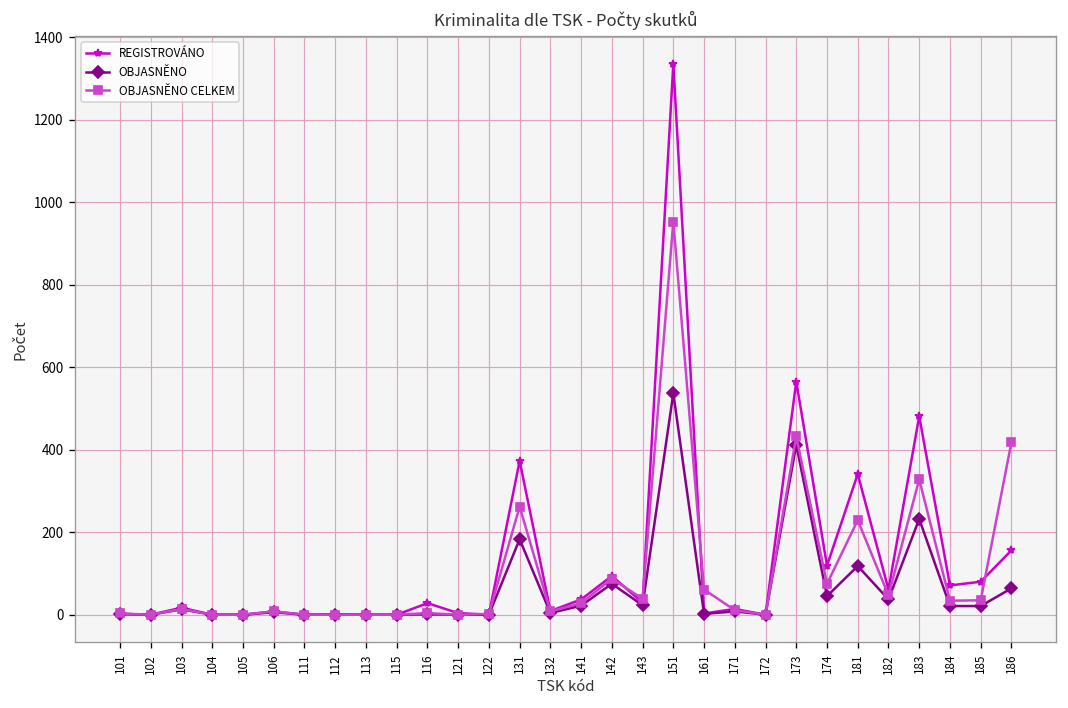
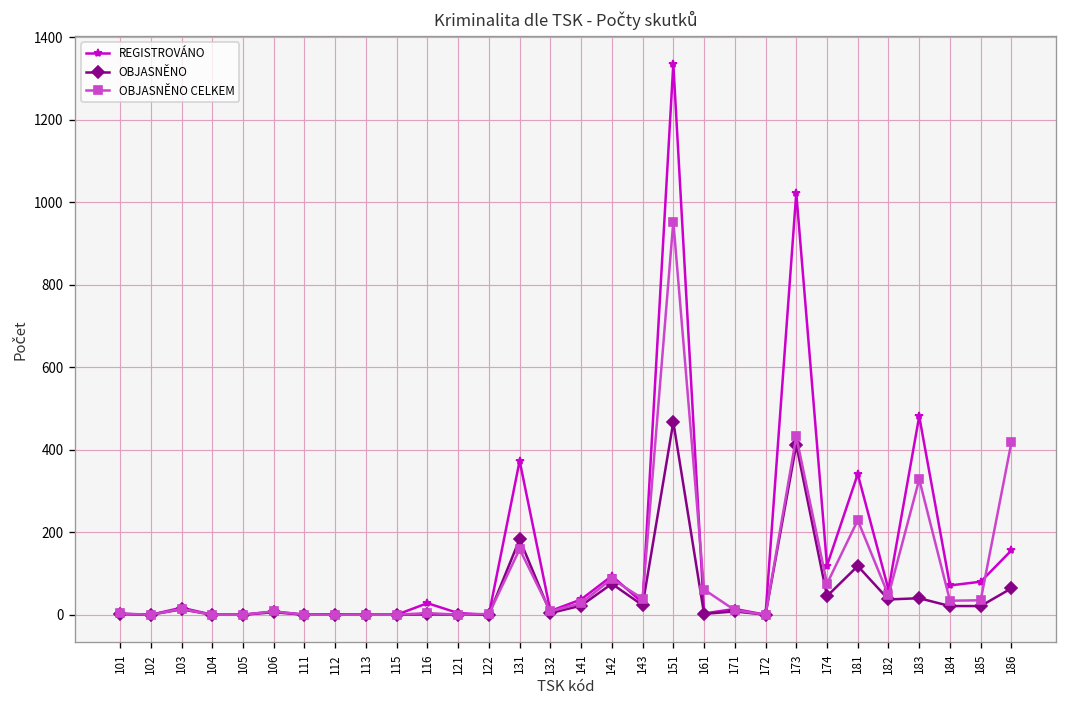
OBJASNĚNO CELKEM, 131: 260 -> 160
OBJASNĚNO, 151: 540 -> 470
REGISTROVÁNO, 173: 570 -> 1020
OBJASNĚNO, 183: 230 -> 40
